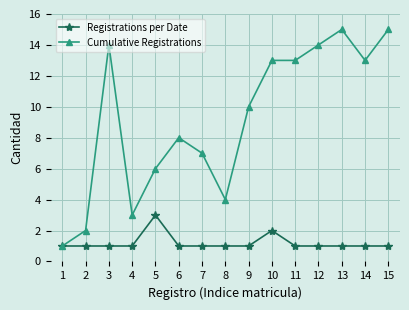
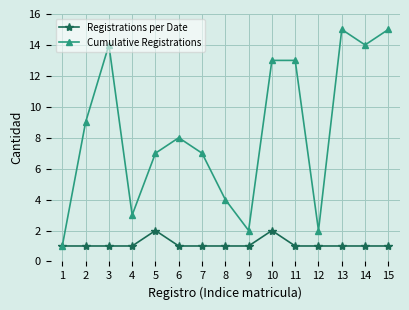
Cumulative Registrations, 2: 2 -> 9
Registrations per Date, 5: 3 -> 2
Cumulative Registrations, 5: 6 -> 7
Cumulative Registrations, 9: 10 -> 2
Cumulative Registrations, 12: 14 -> 2
Cumulative Registrations, 14: 13 -> 14
